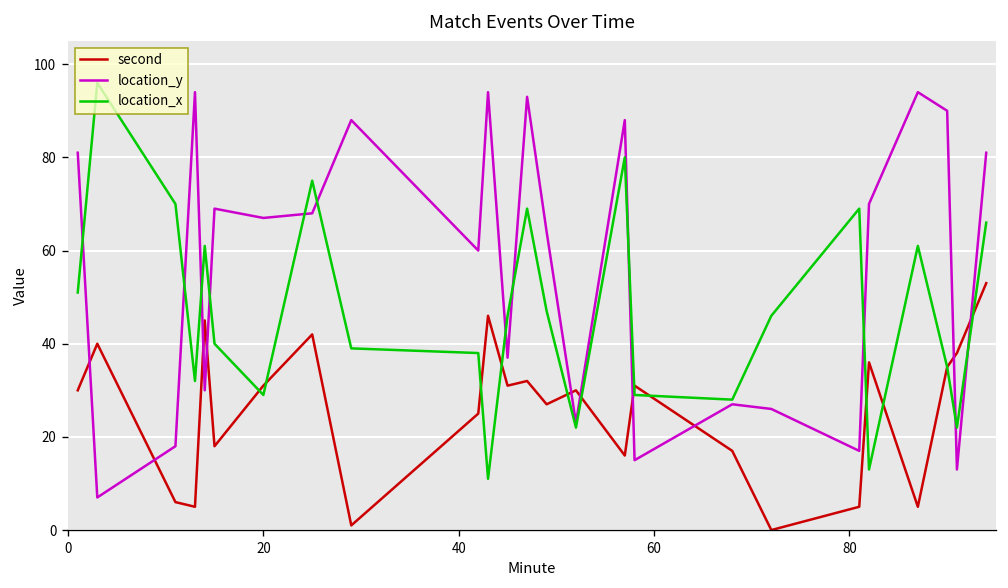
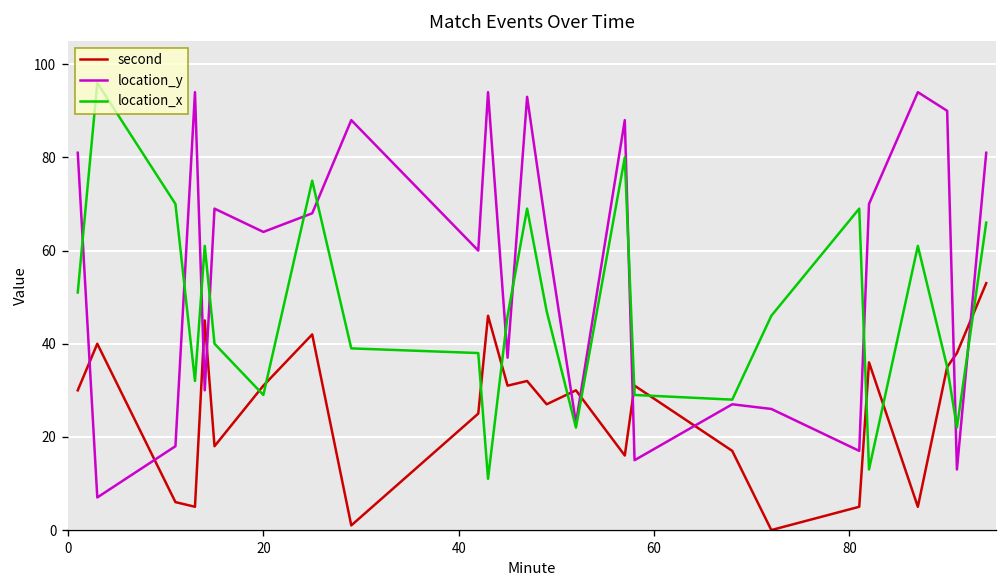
location_y, 20: 67 -> 64
